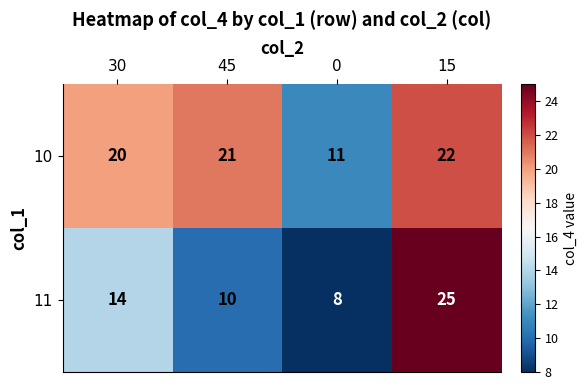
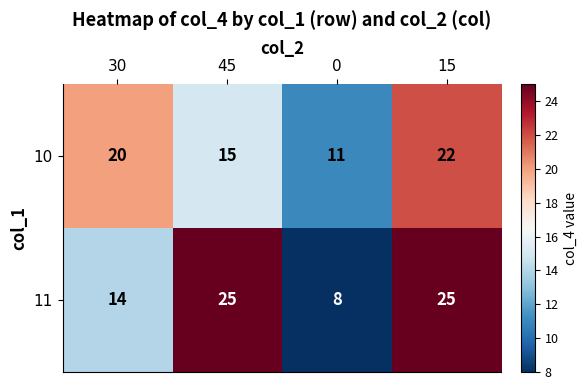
10, 45: 21 -> 15
11, 45: 10 -> 25
